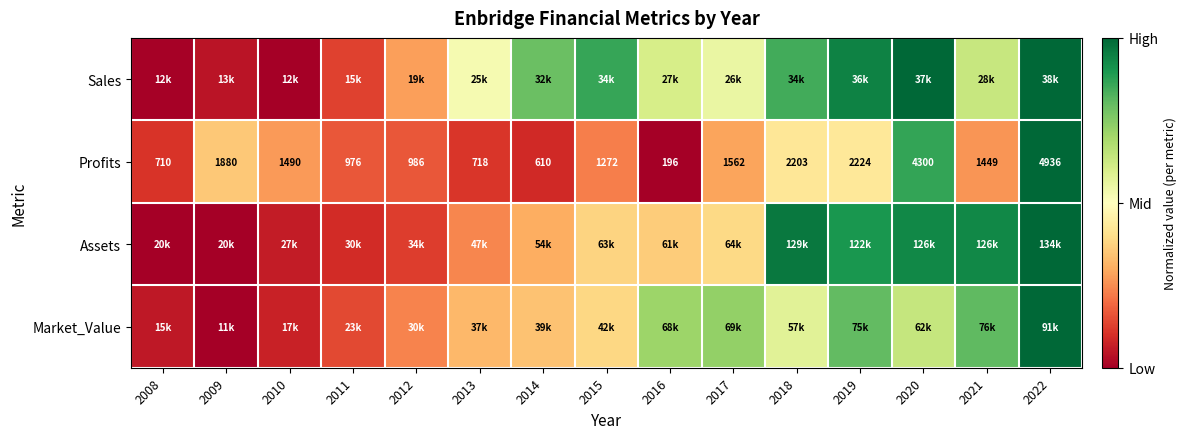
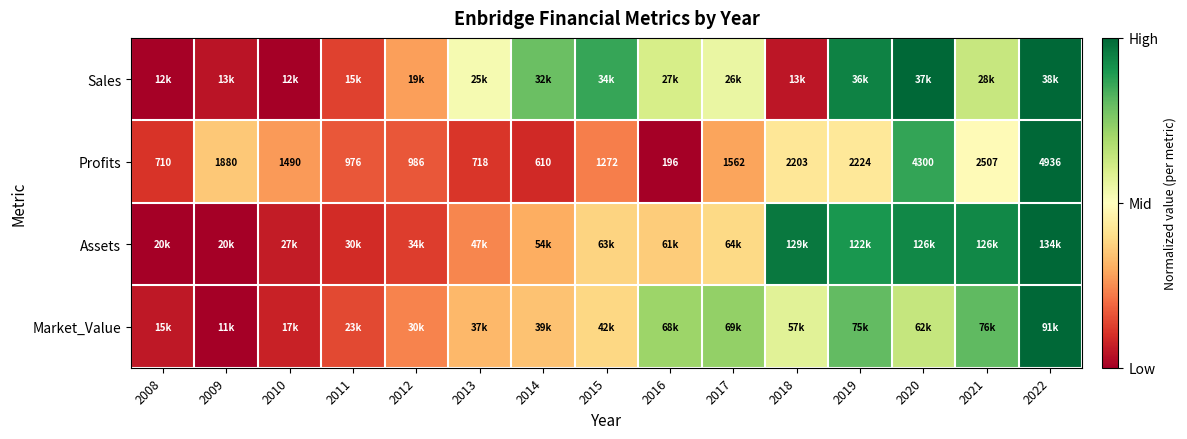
Sales, 2018: 34k -> 13k
Profits, 2021: 1449 -> 2507
